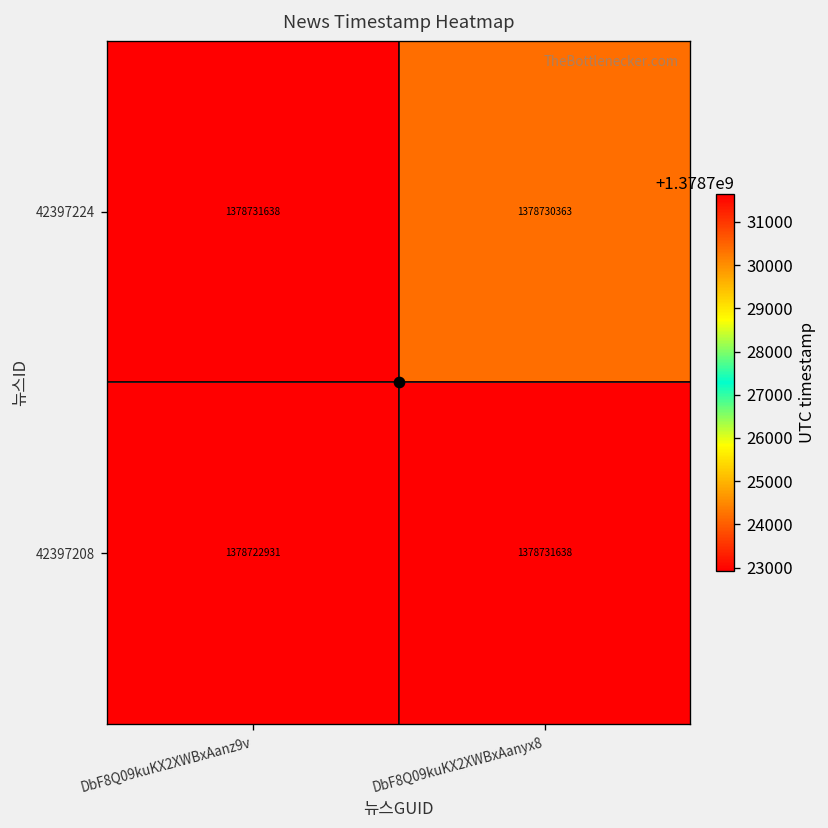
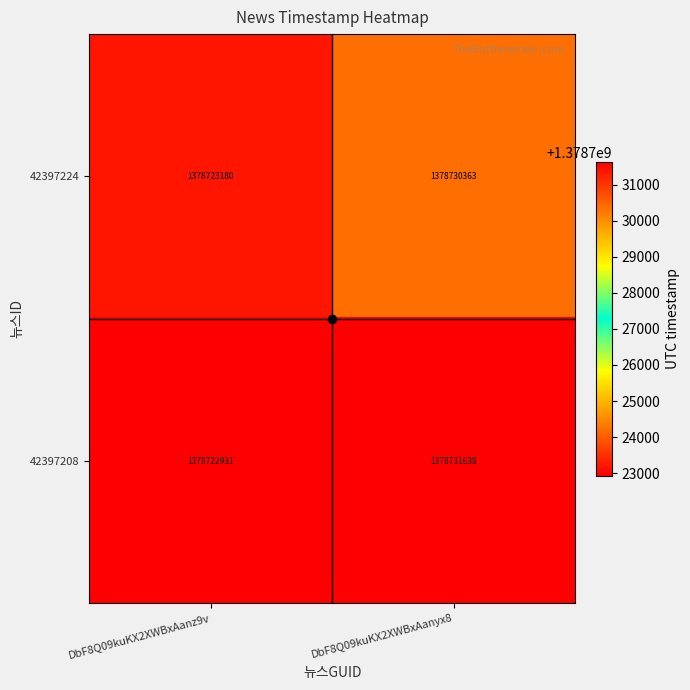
42397224, DbF8Q09kuKX2XWBxAanz9v: 1378731638 -> 1378723180
